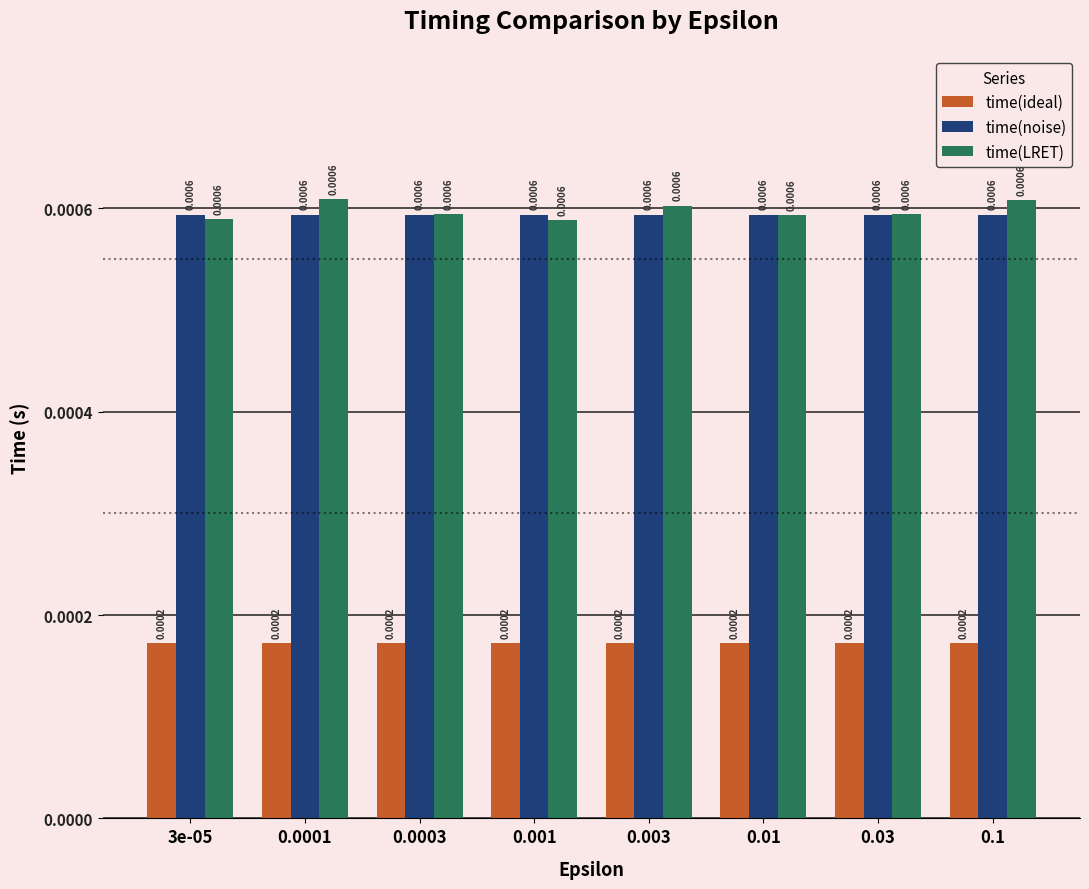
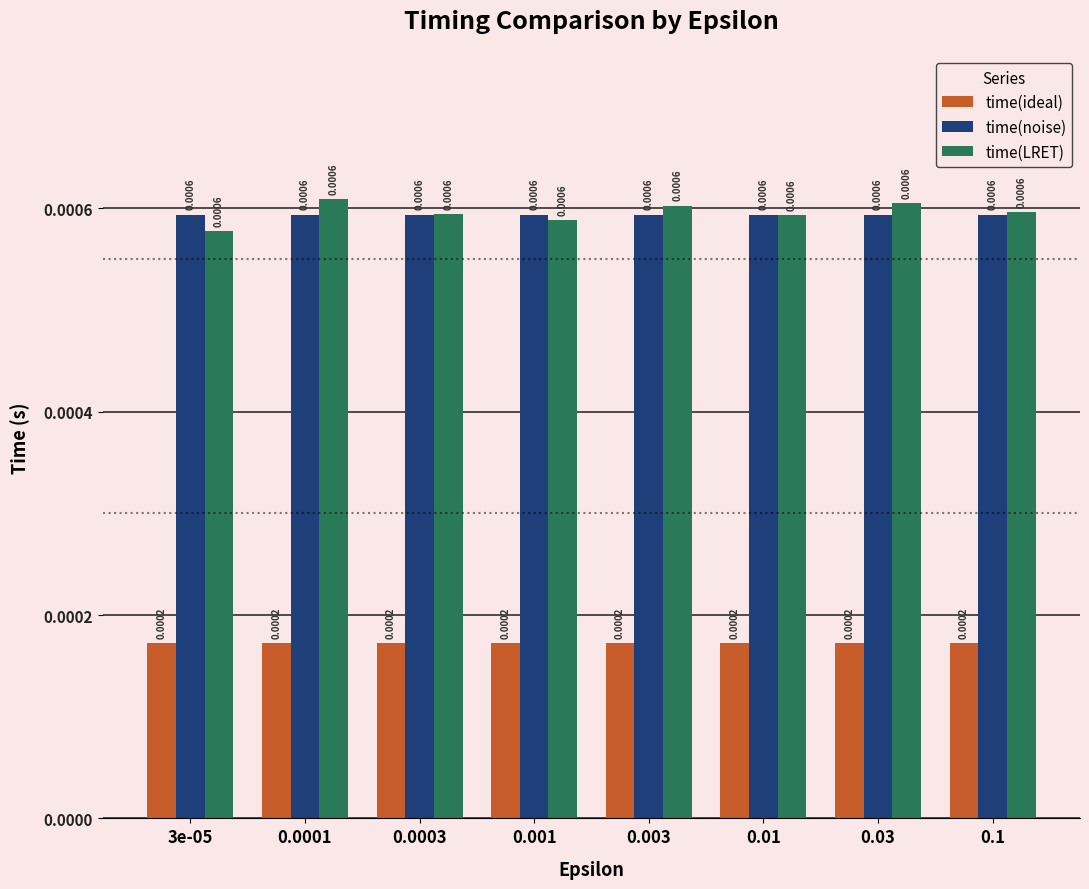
time(LRET), 3e-05: 0.000589 -> 0.000578
time(LRET), 0.03: 0.000594 -> 0.000605
time(LRET), 0.1: 0.000608 -> 0.000596
